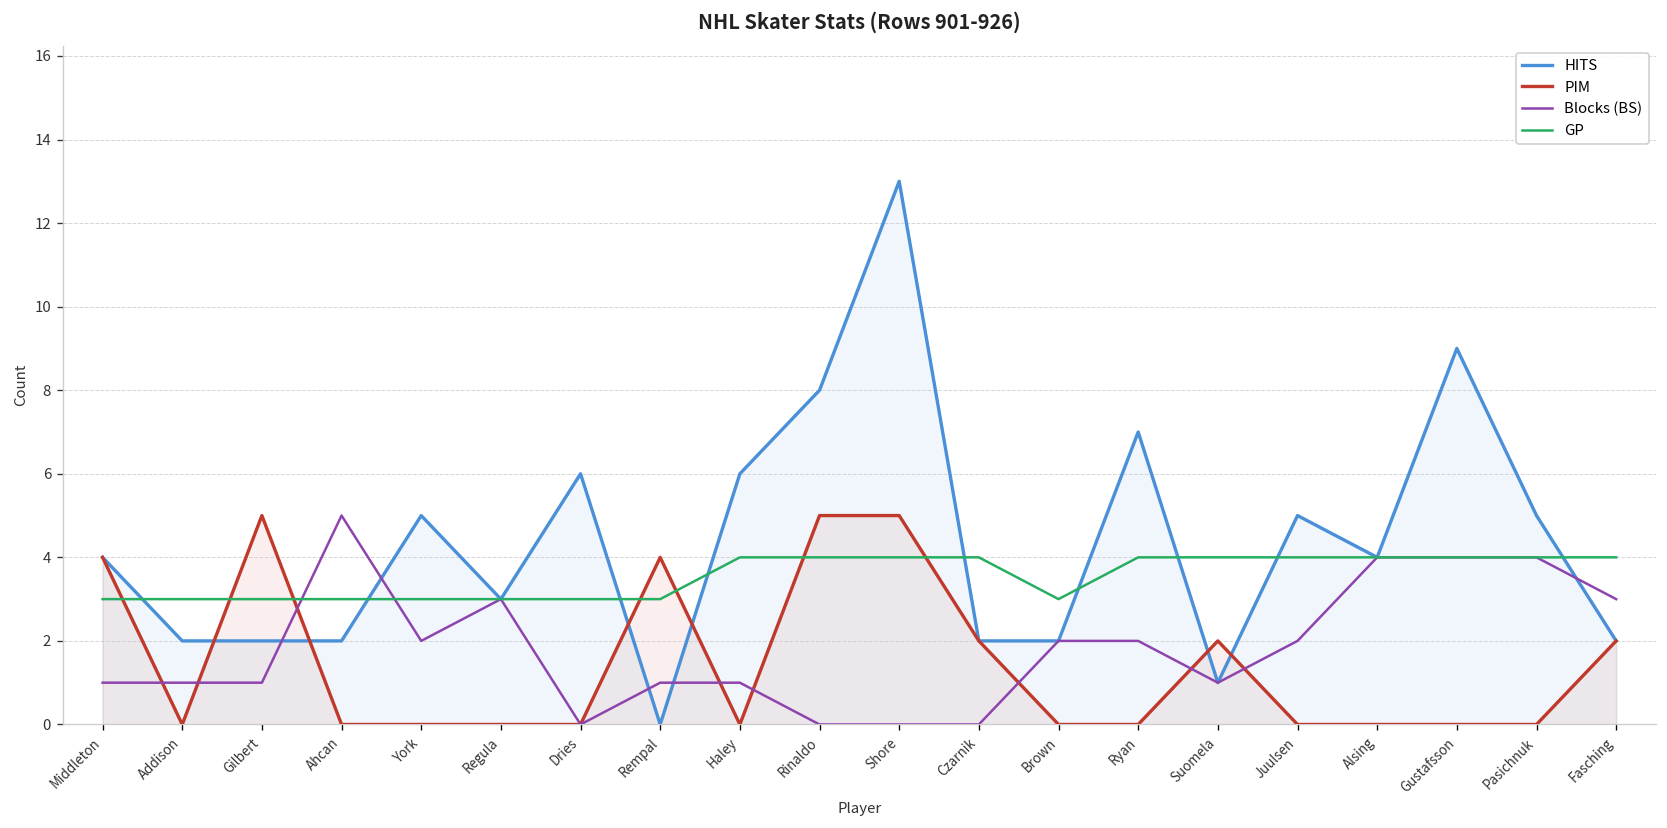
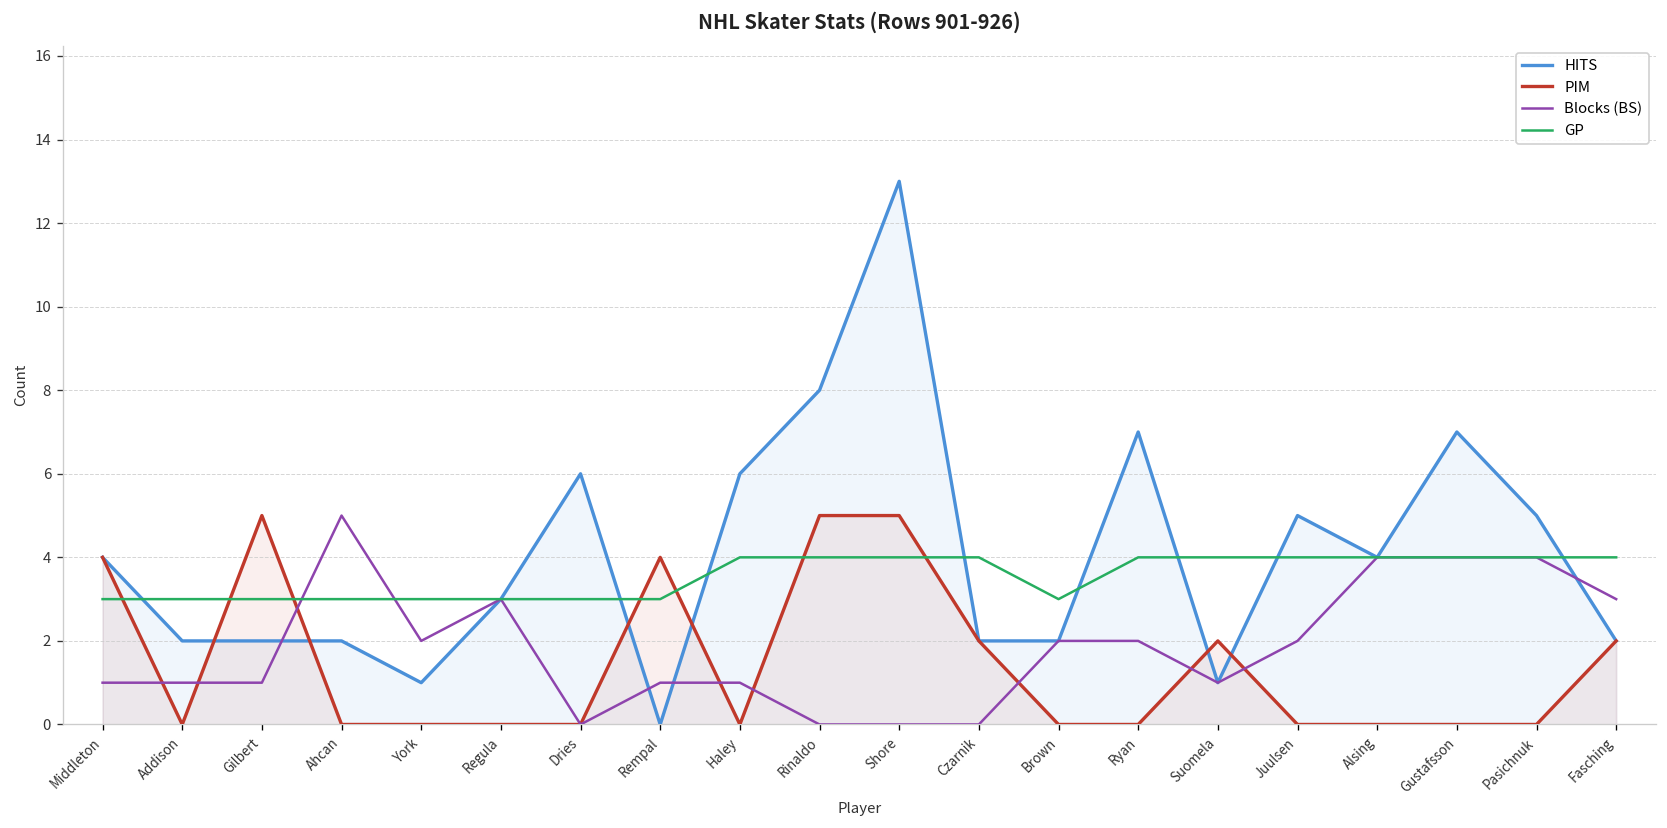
HITS, York: 5 -> 1
HITS, Gustafsson: 9 -> 7
